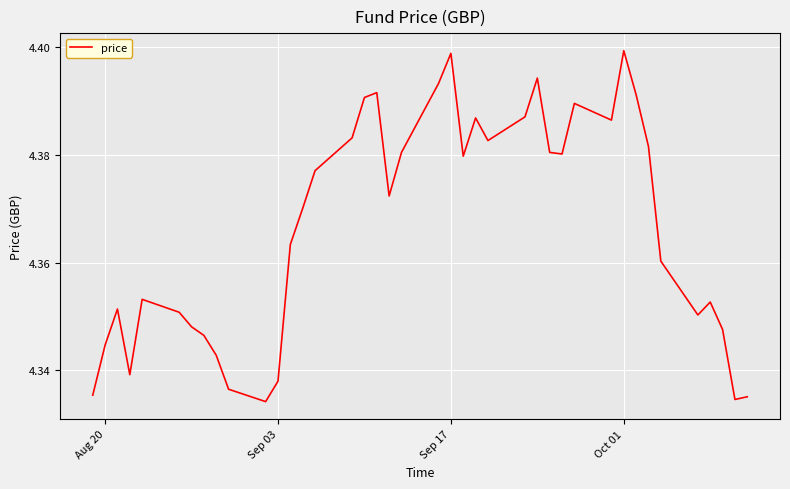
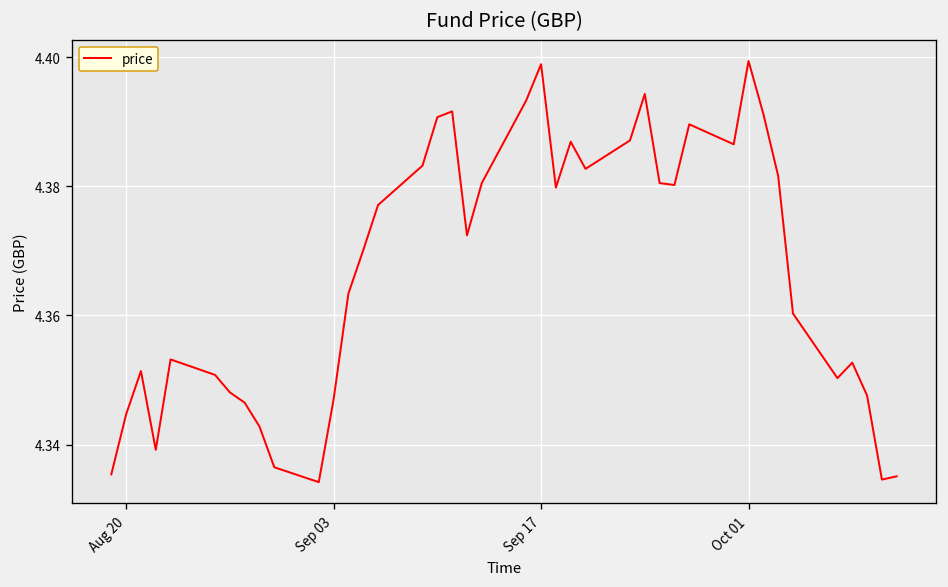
Sep 03: 4.338 -> 4.347
